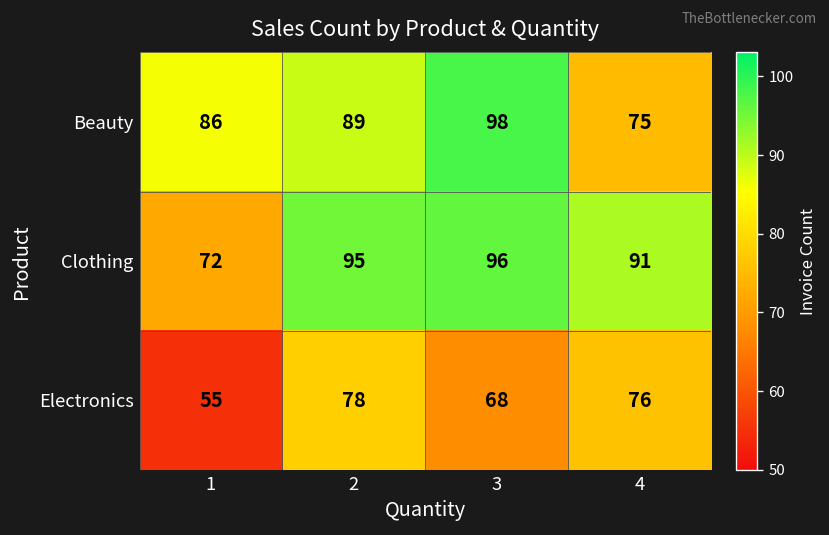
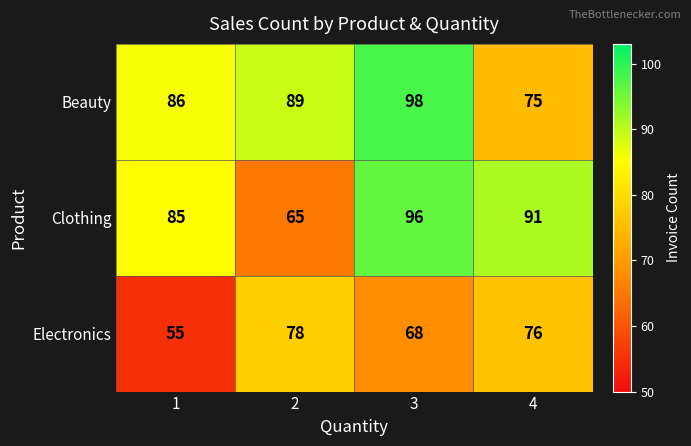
Clothing, 1: 72 -> 85
Clothing, 2: 95 -> 65
